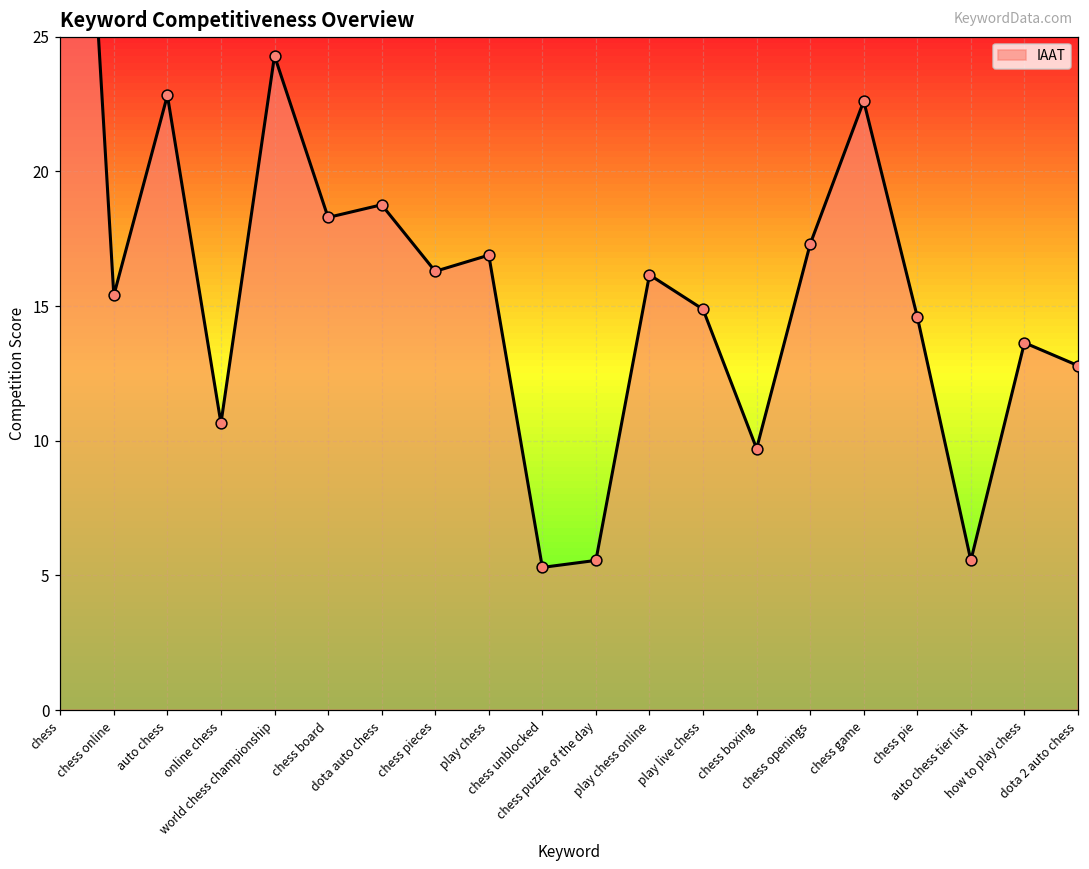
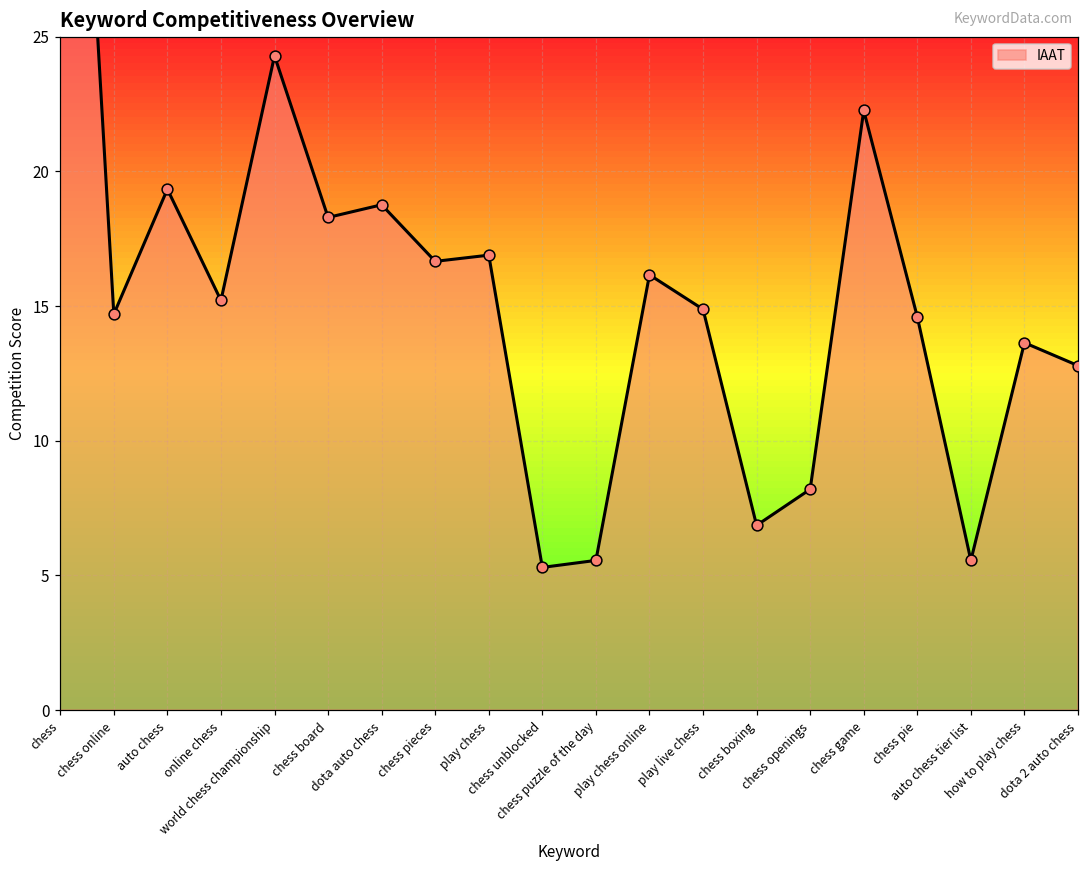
chess online: 15.4 -> 14.7
auto chess: 22.8 -> 19.3
online chess: 10.7 -> 15.2
chess pieces: 16.3 -> 16.7
chess boxing: 9.7 -> 6.9
chess openings: 17.3 -> 8.2
chess game: 22.6 -> 22.3
